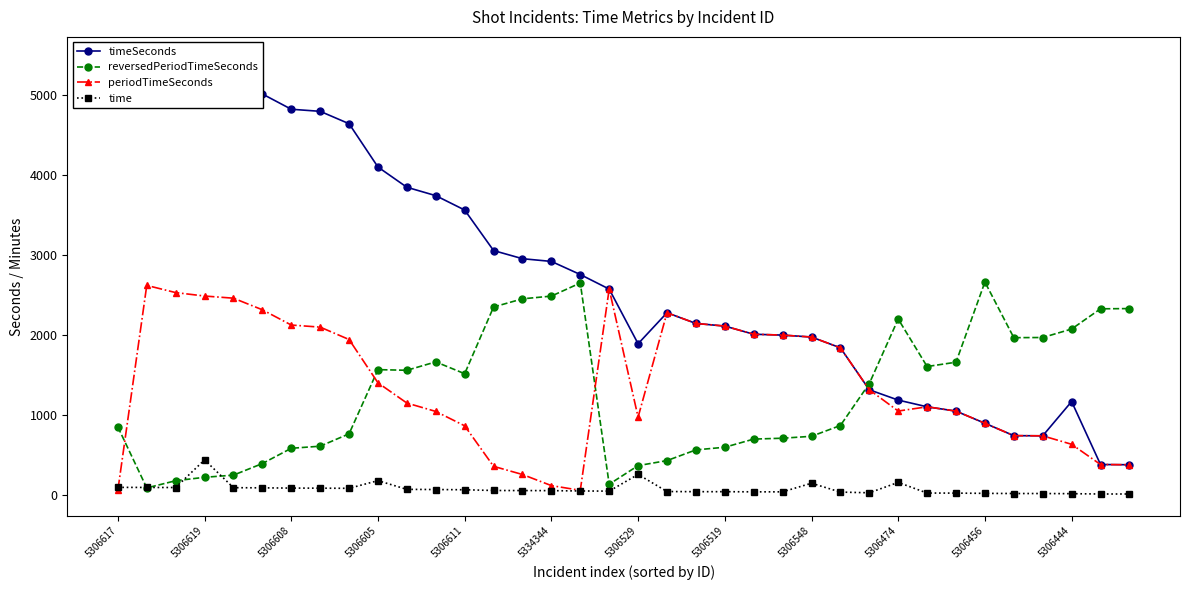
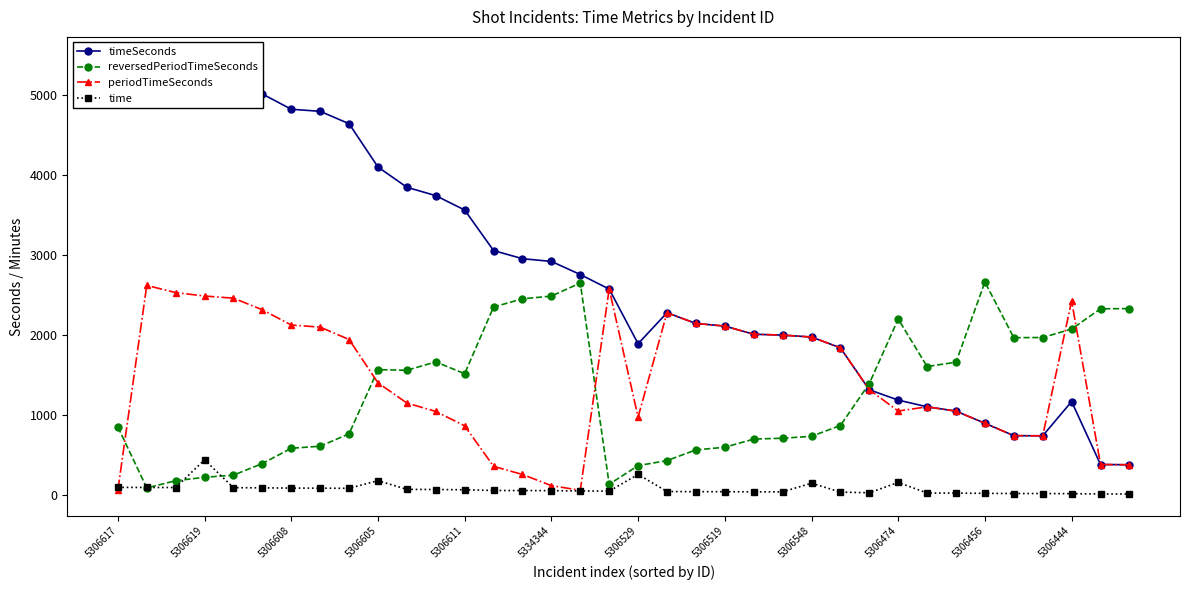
periodTimeSeconds, 5306444: 600 -> 2400
